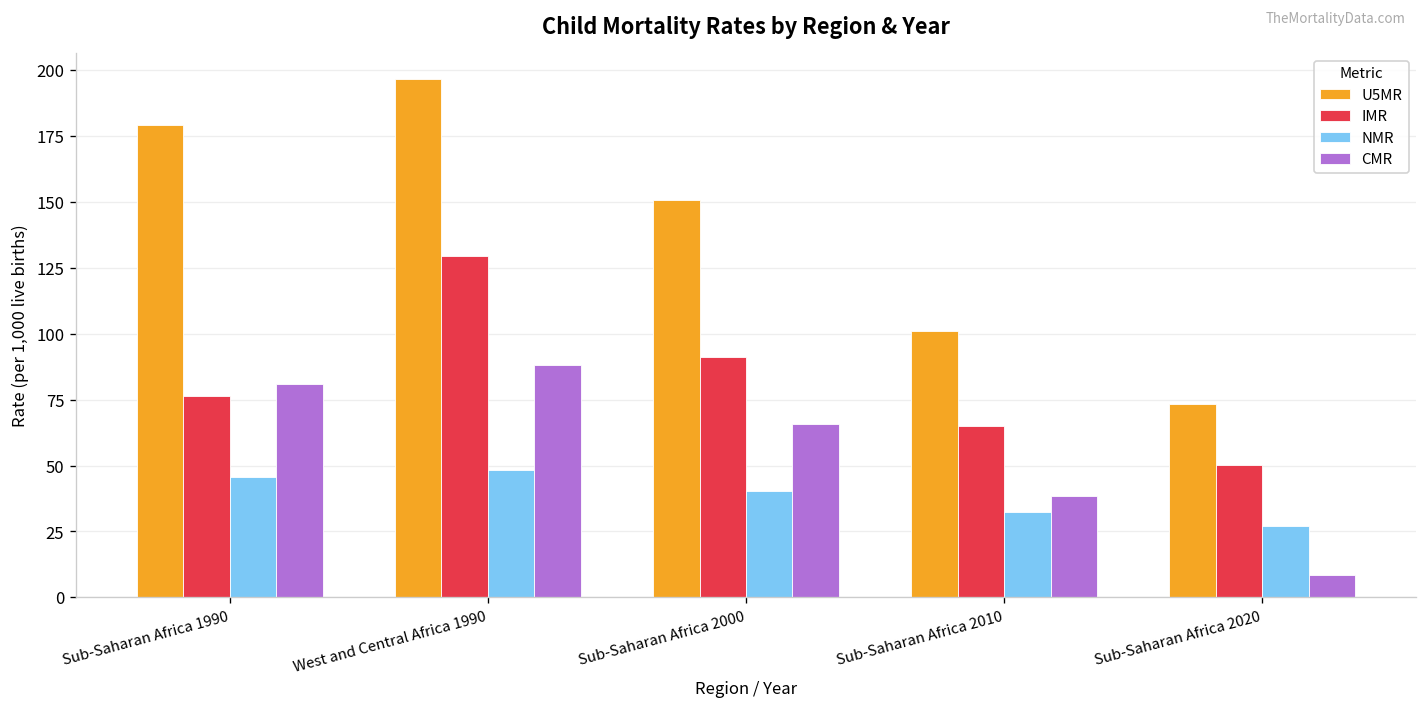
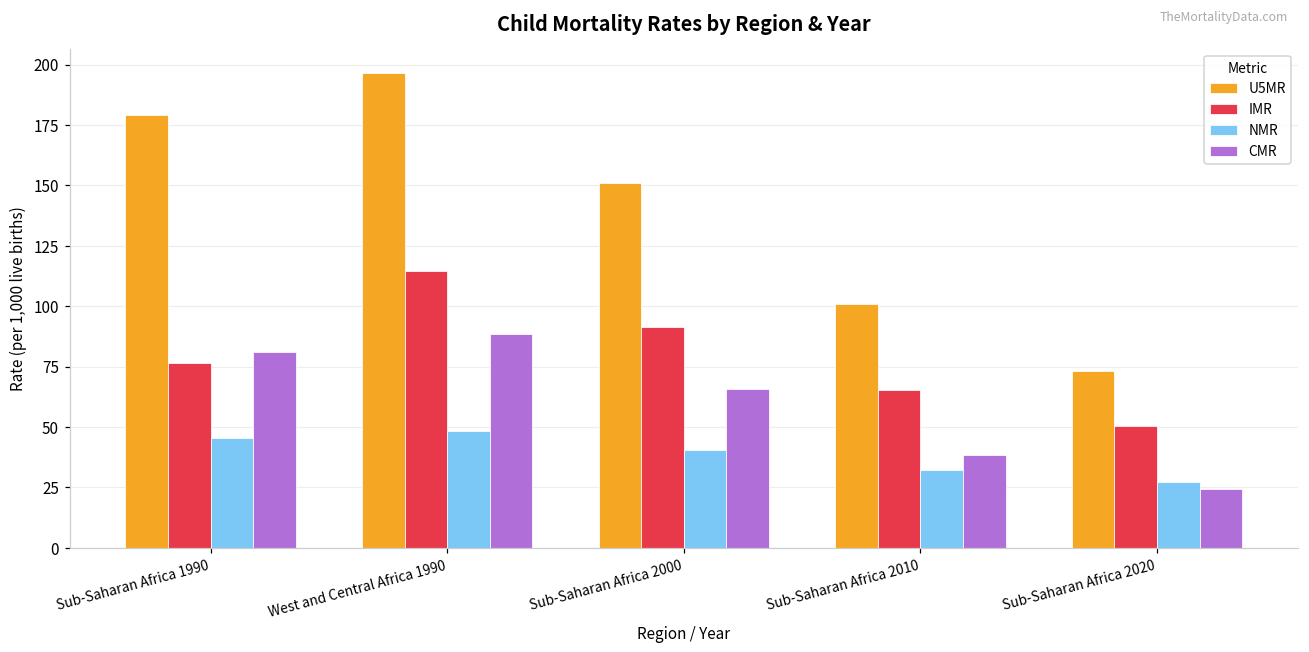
IMR, West and Central Africa 1990: 129 -> 115
CMR, Sub-Saharan Africa 2020: 8 -> 24
